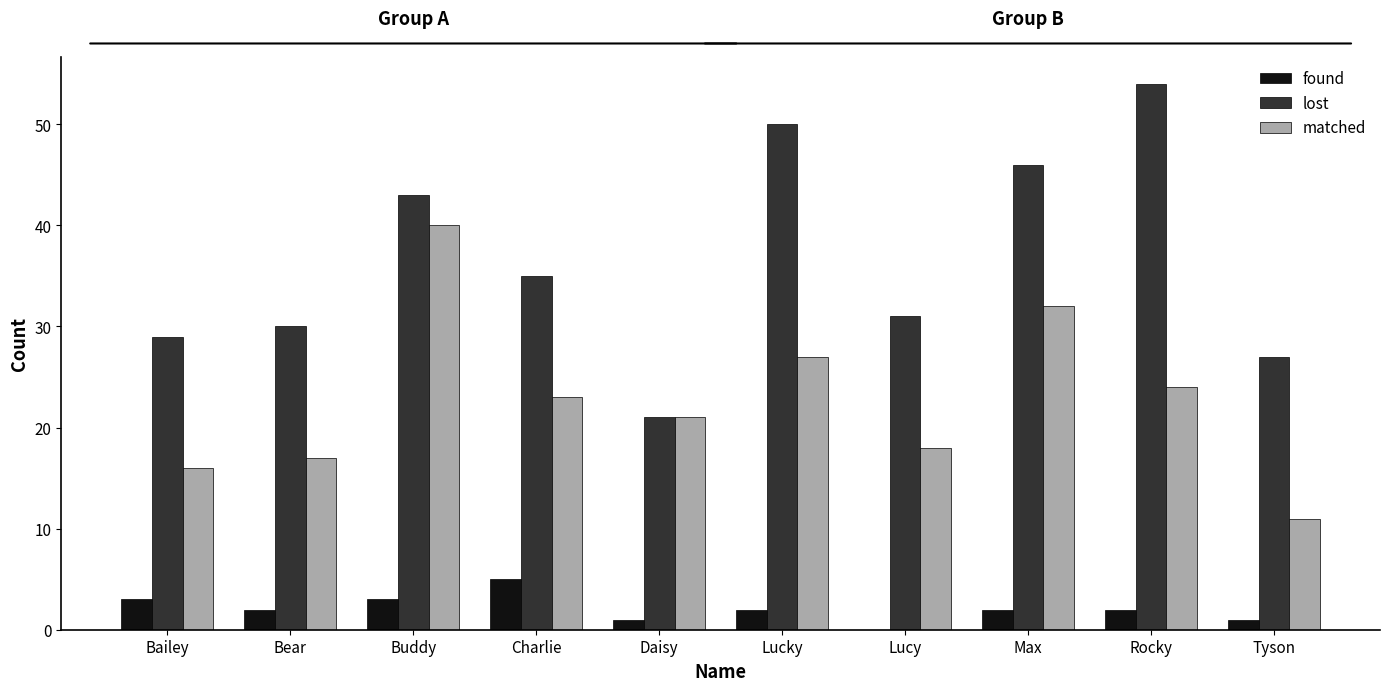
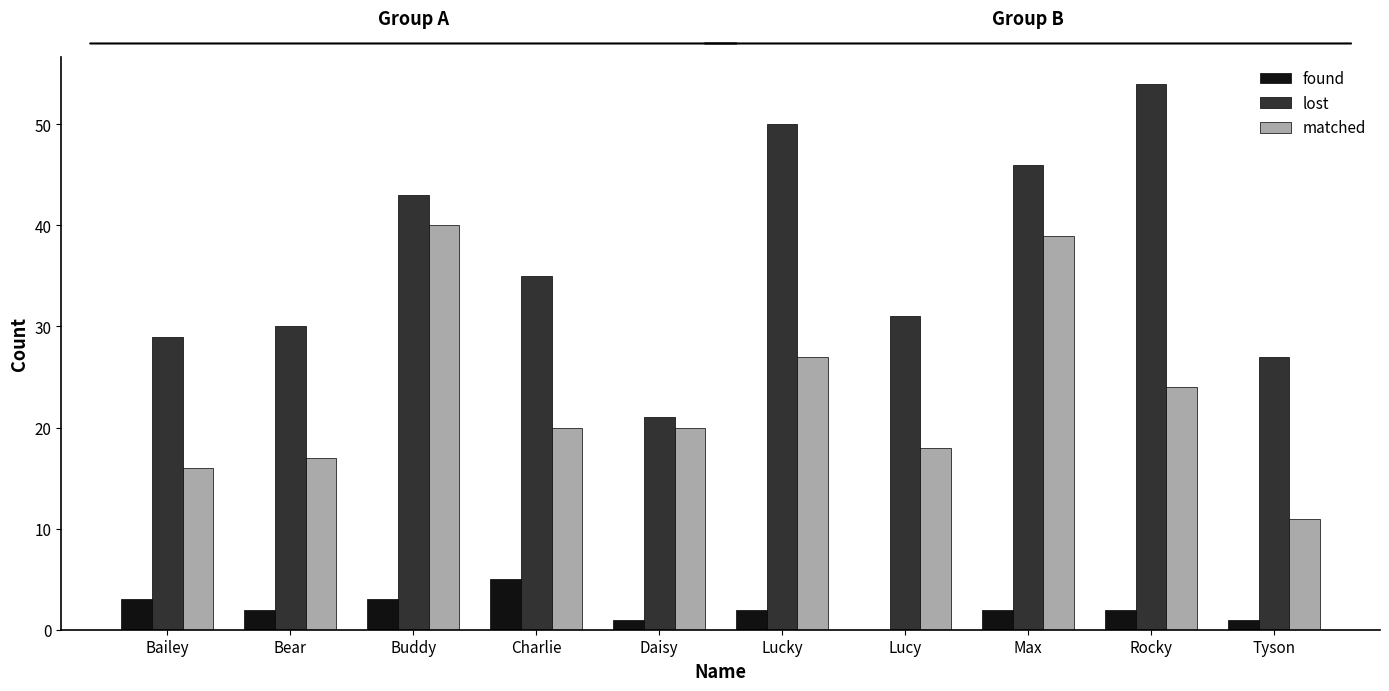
matched, Charlie: 23 -> 20
matched, Daisy: 21 -> 20
matched, Max: 32 -> 39
